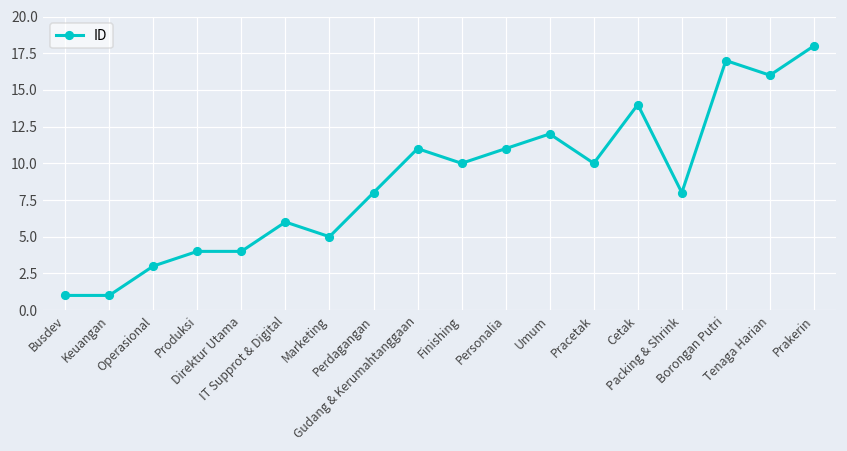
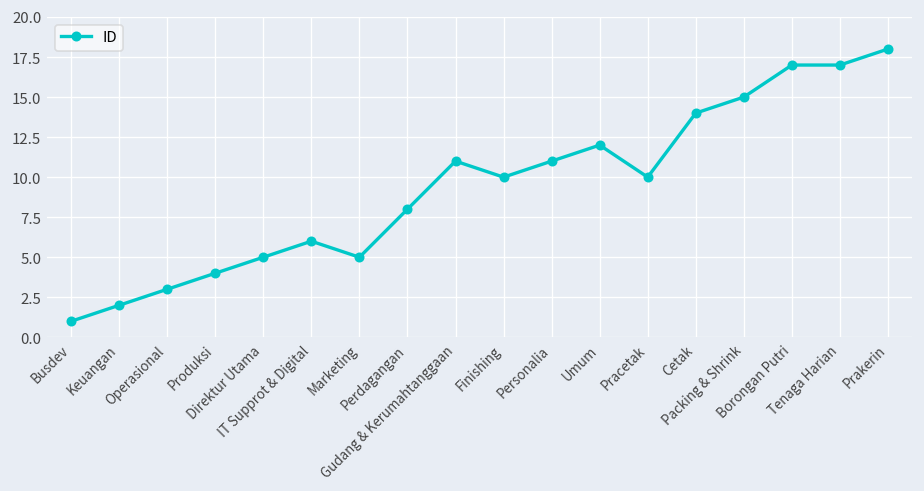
Keuangan: 1 -> 2
Direktur Utama: 4 -> 5
Packing & Shrink: 8 -> 15
Tenaga Harian: 16 -> 17
